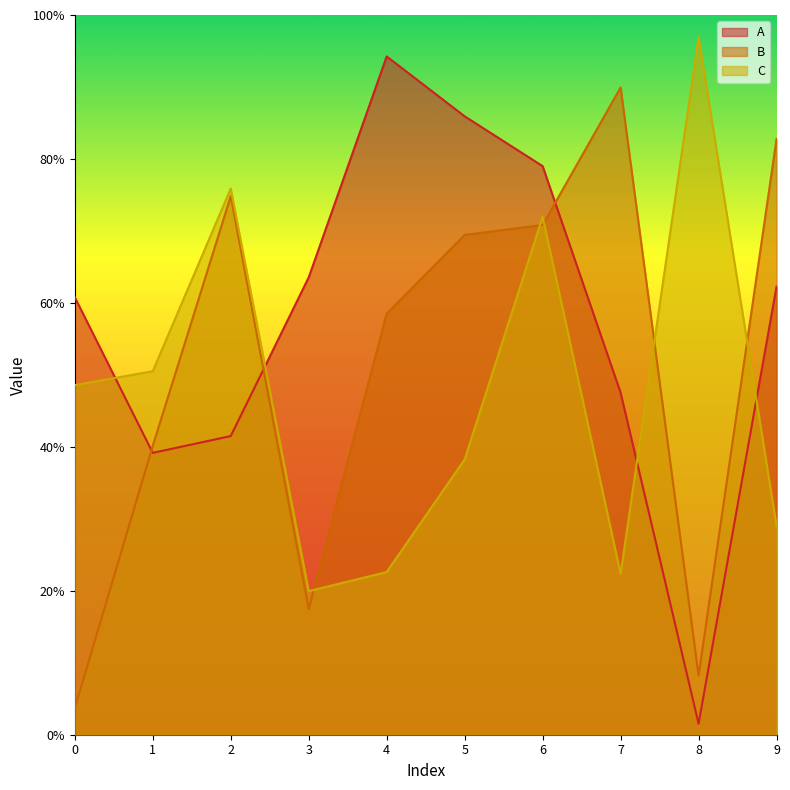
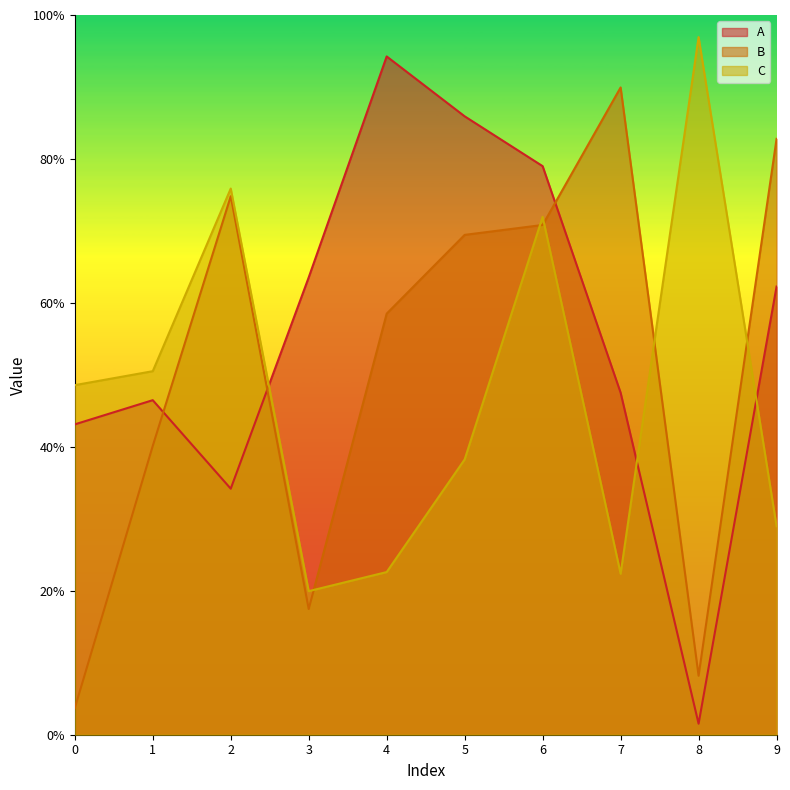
A, 0: 61% -> 43%
A, 1: 39% -> 46%
A, 2: 41% -> 34%
